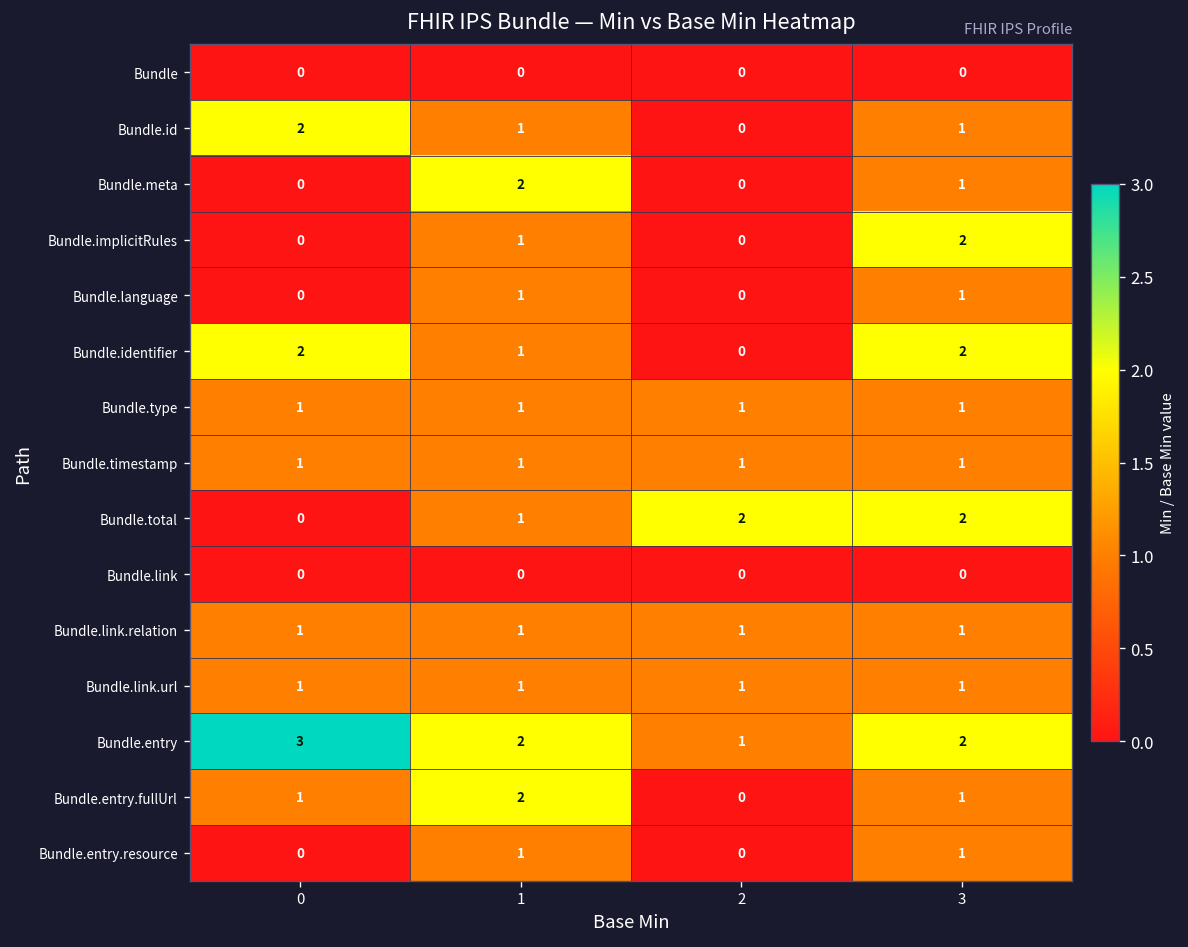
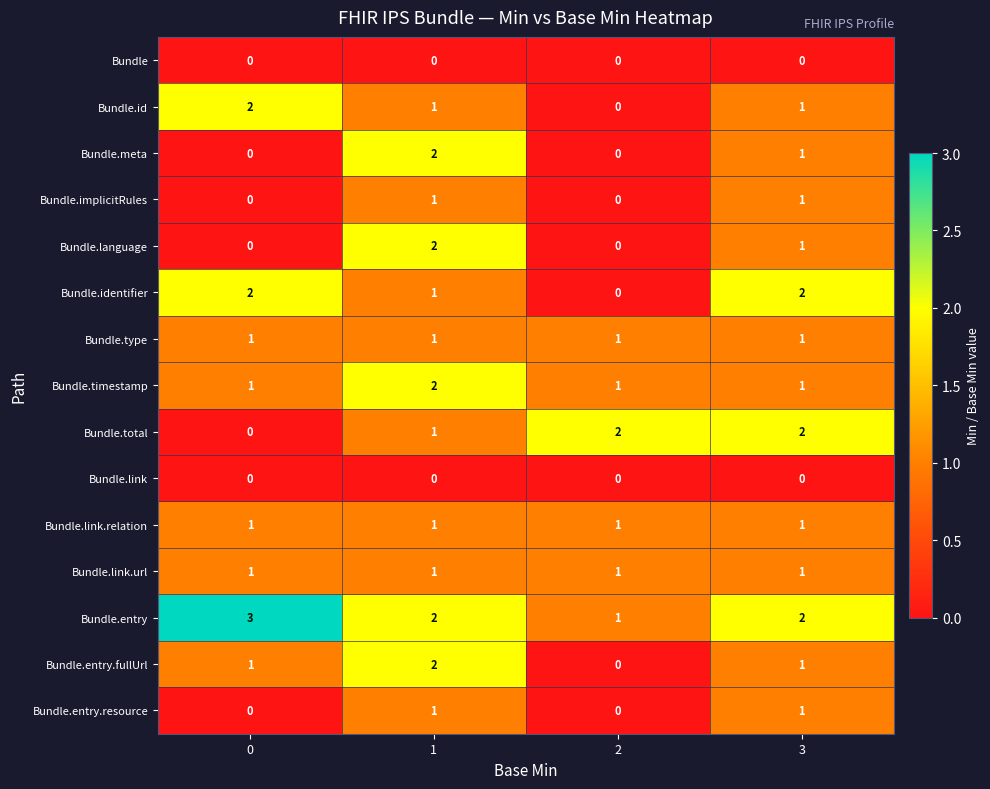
Bundle.implicitRules, 3: 2 -> 1
Bundle.language, 1: 1 -> 2
Bundle.timestamp, 1: 1 -> 2
